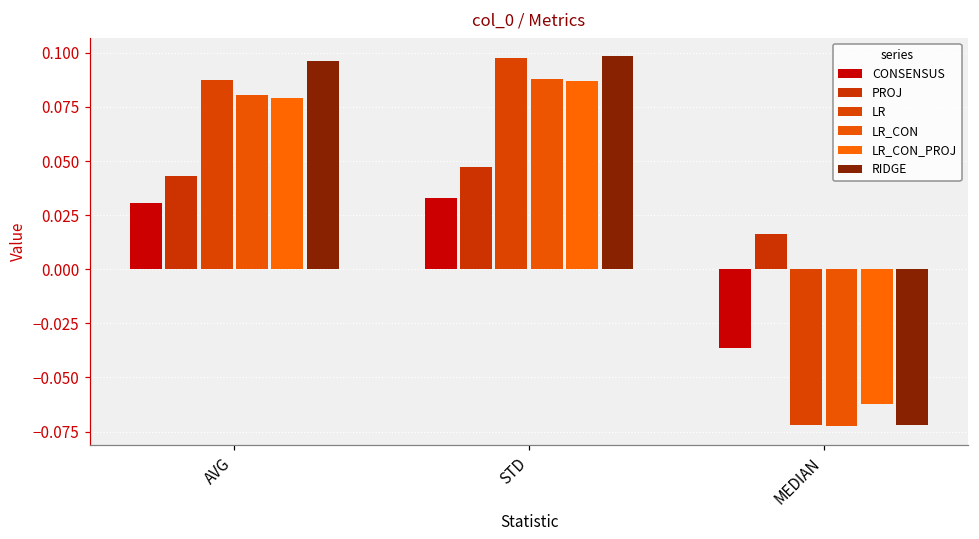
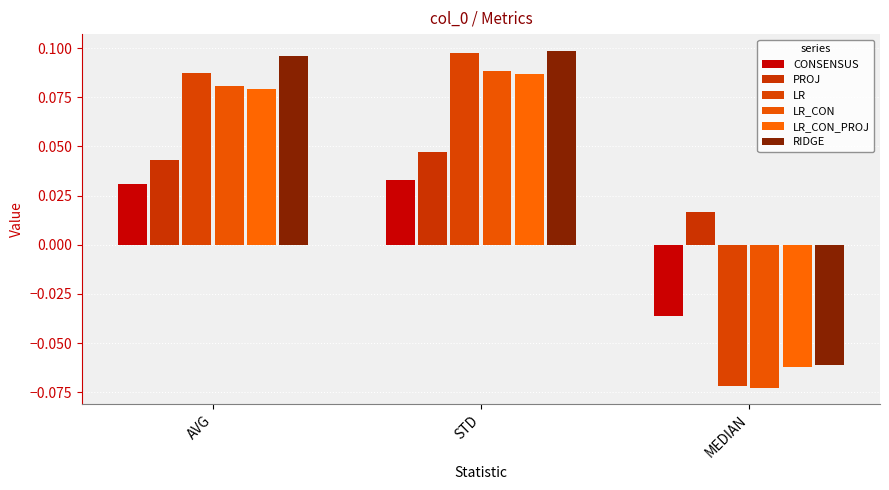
RIDGE, MEDIAN: -0.072 -> -0.061
